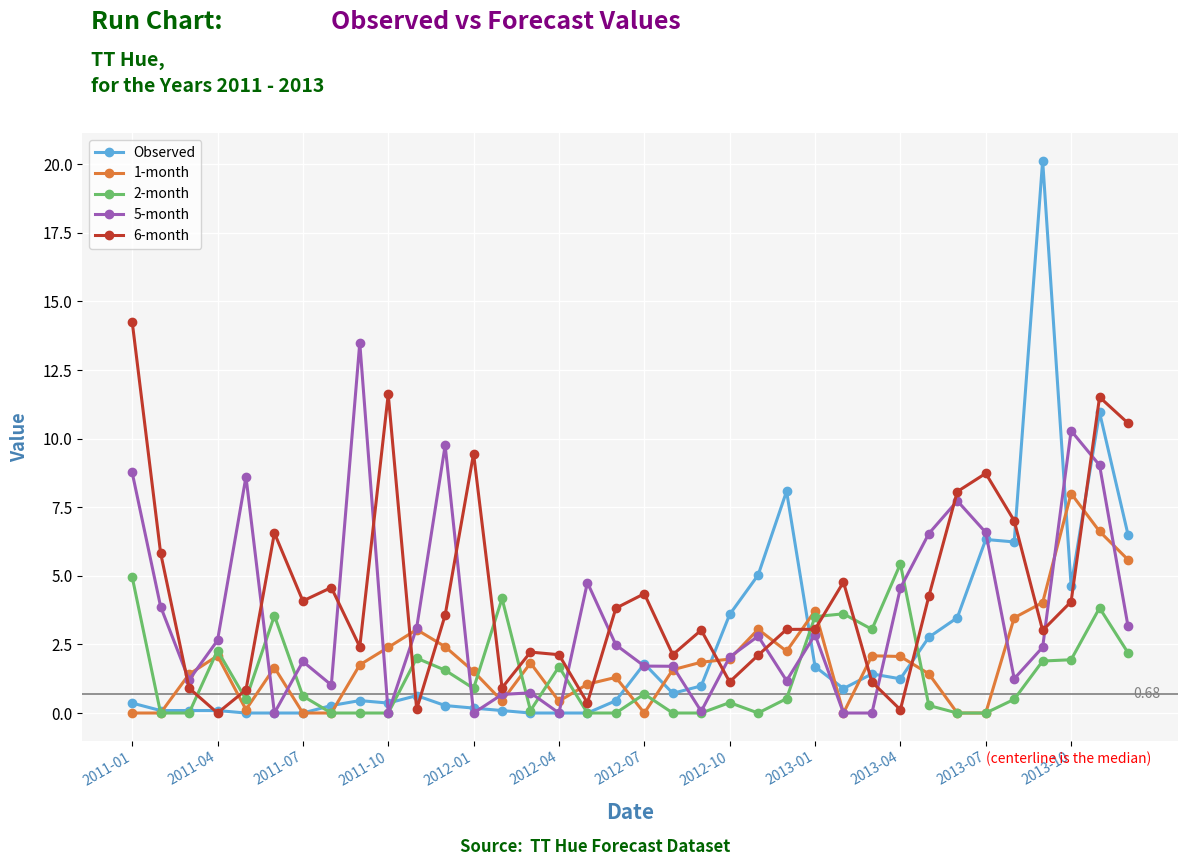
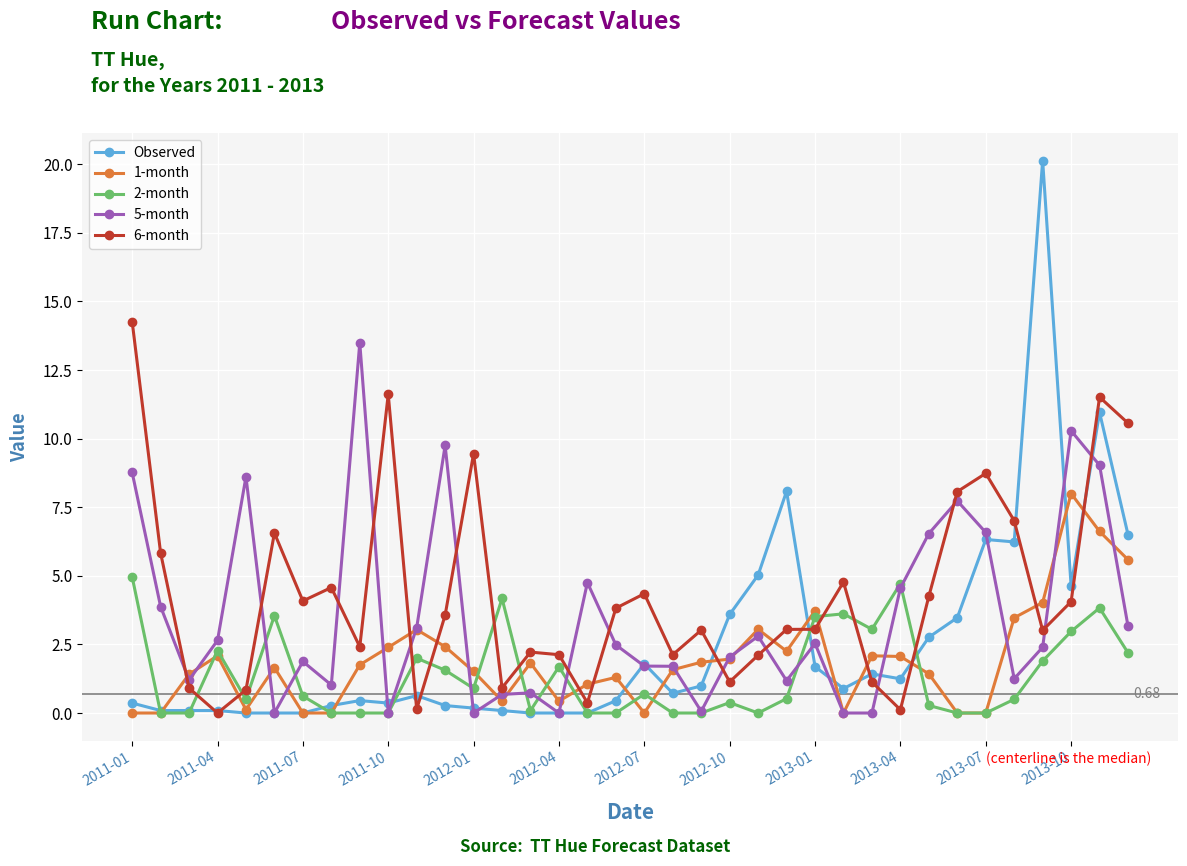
5-month, 2013-01: 2.9 -> 2.5
2-month, 2013-04: 5.4 -> 4.7
2-month, 2013-10: 1.9 -> 3.0
